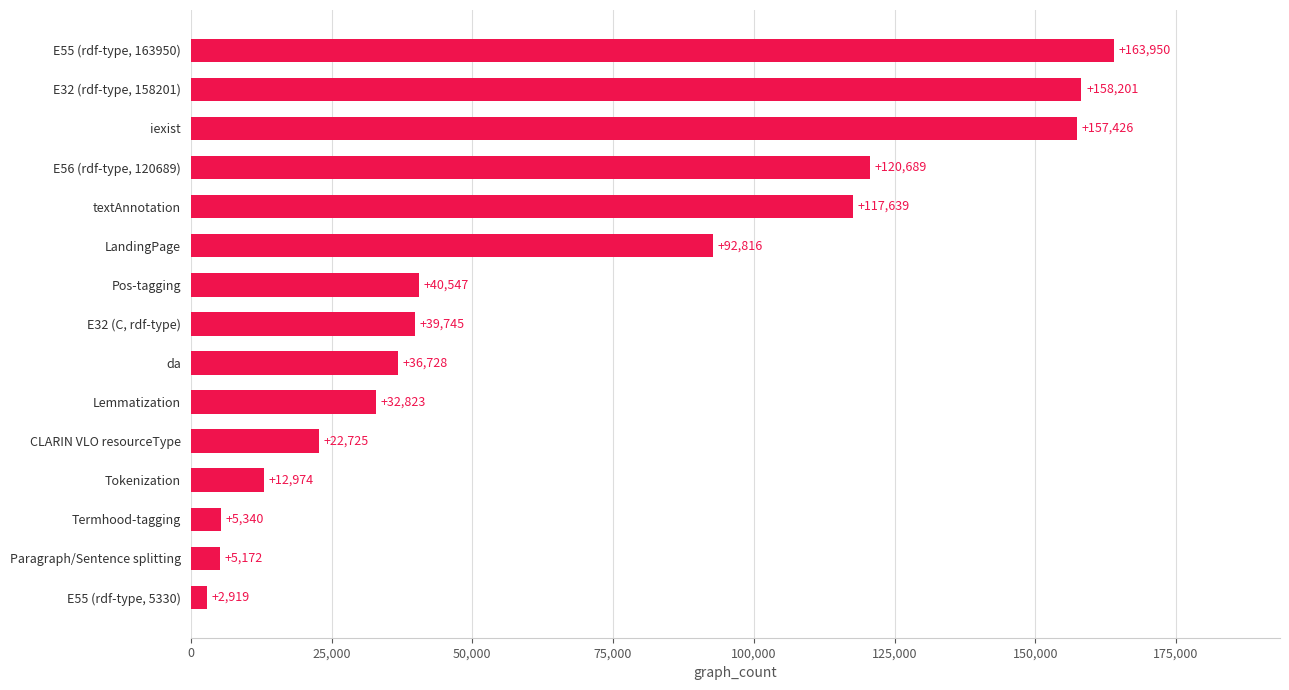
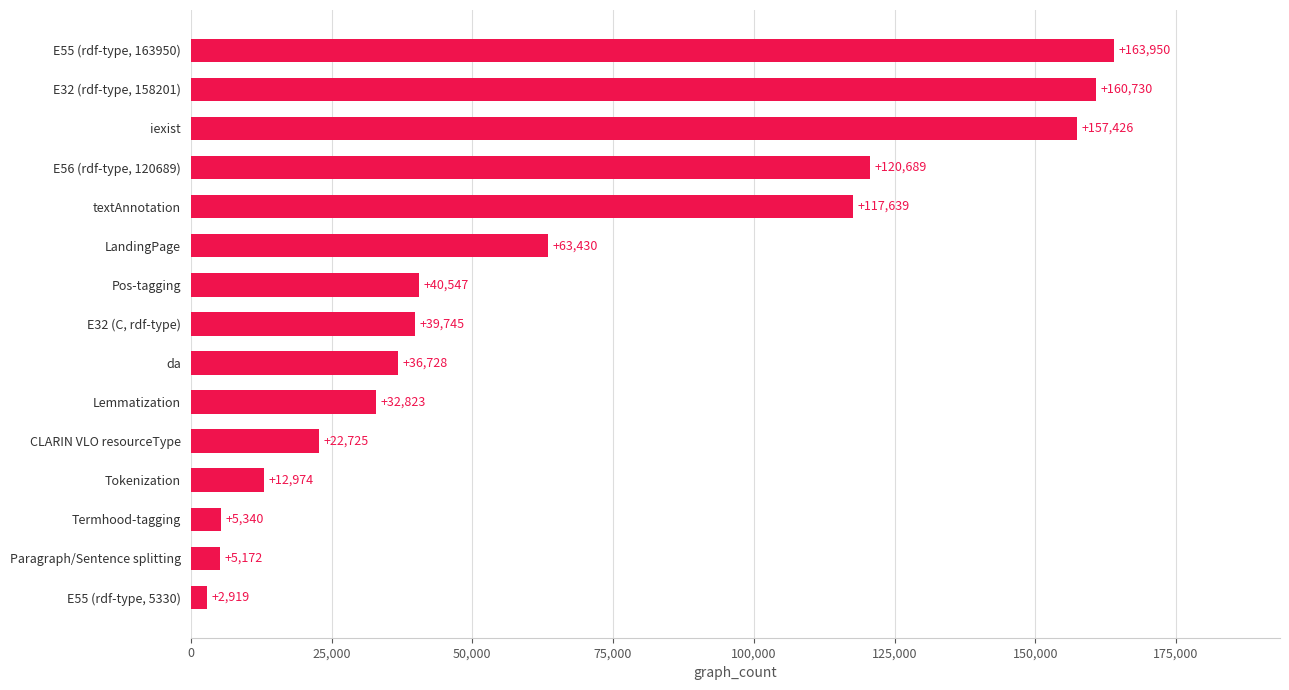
E32 (rdf-type, 158201): +158,201 -> +160,730
LandingPage: +92,816 -> +63,430
